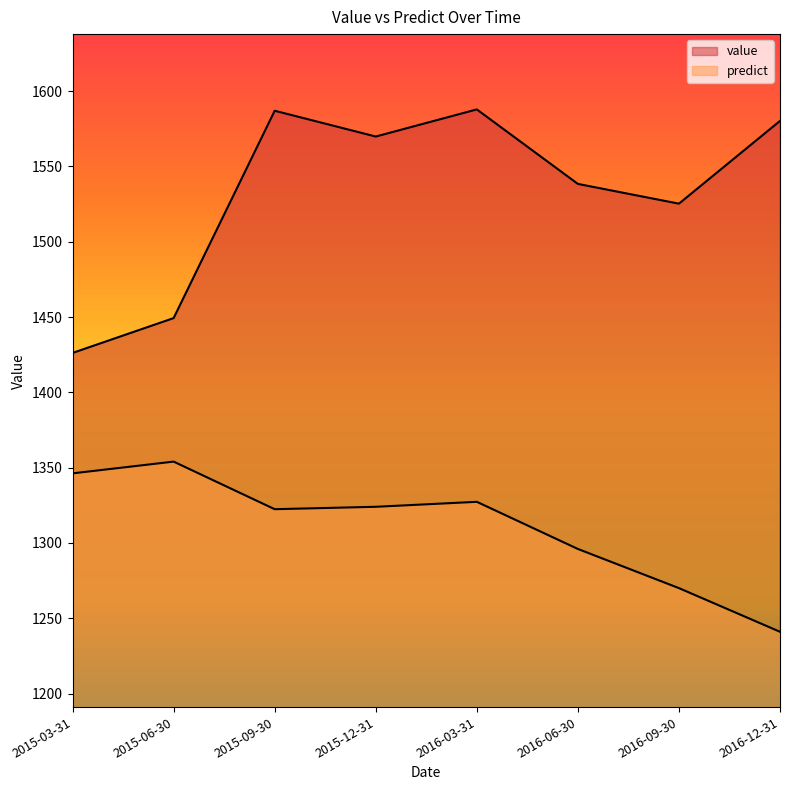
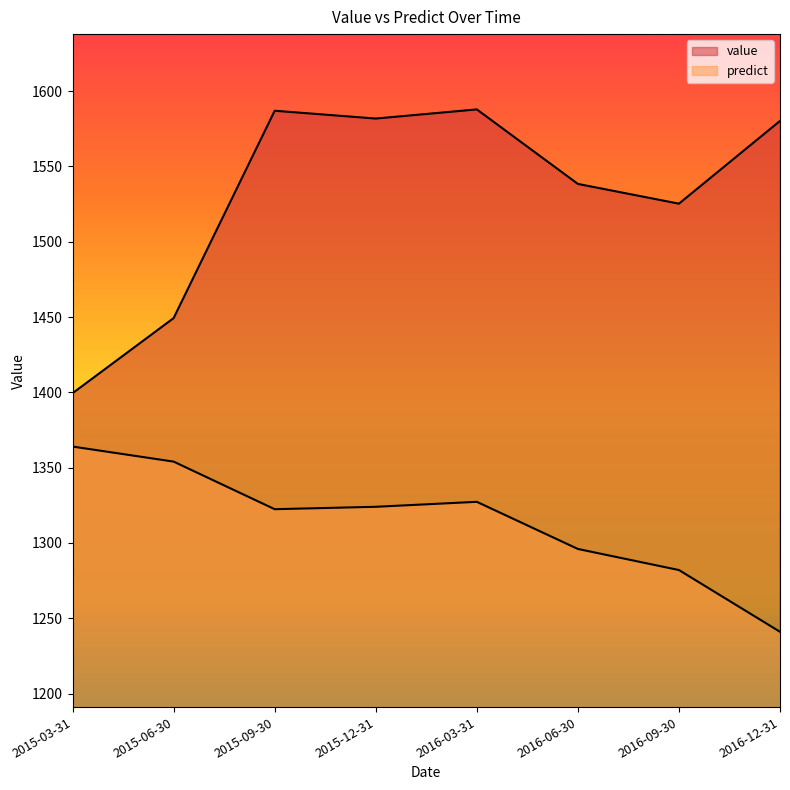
value, 2015-03-31: 1426 -> 1399
predict, 2015-03-31: 1346 -> 1364
value, 2015-12-31: 1570 -> 1582
predict, 2016-09-30: 1270 -> 1282
